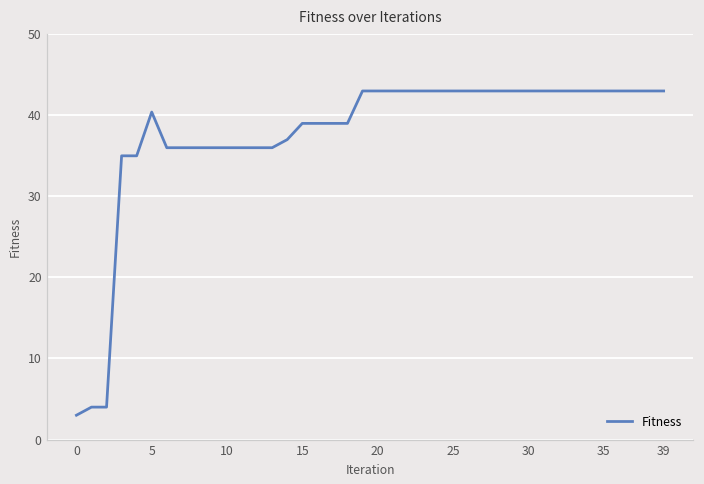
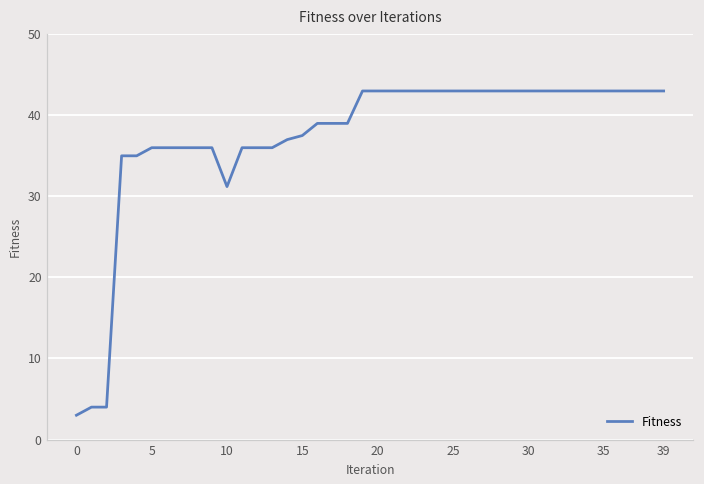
5: 40 -> 36
10: 36 -> 31
15: 39 -> 38
